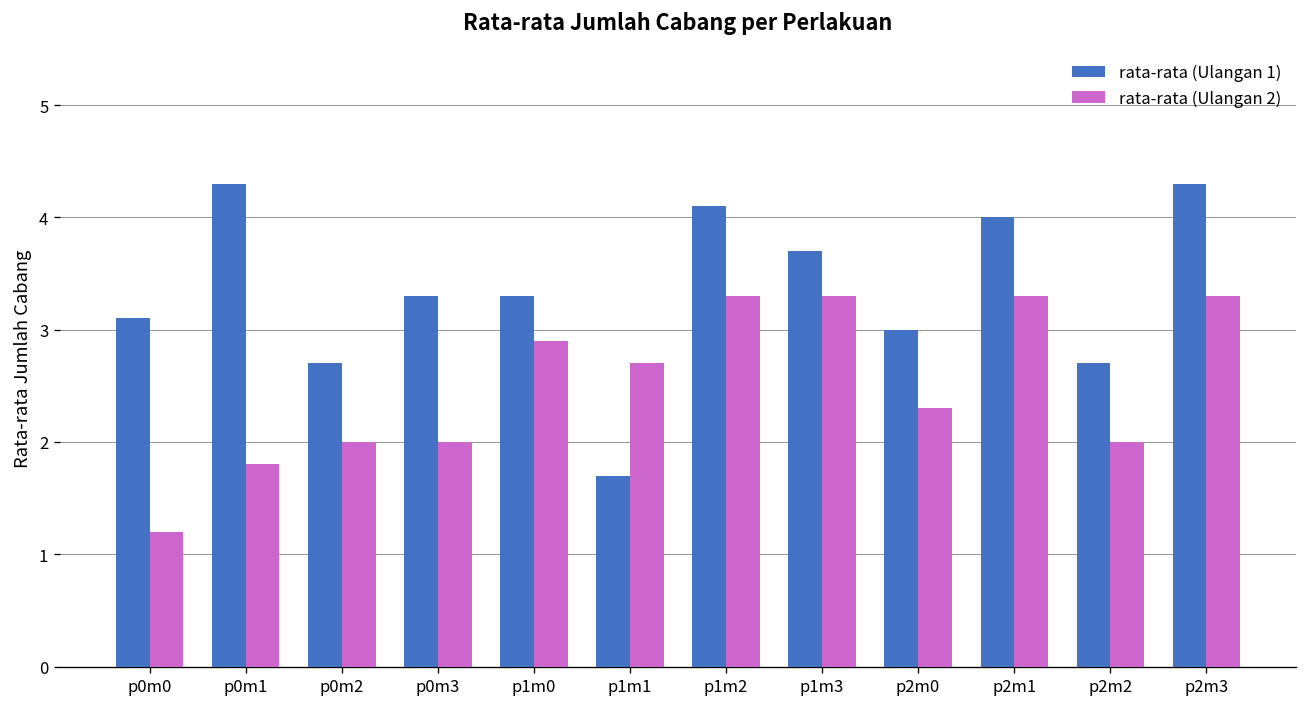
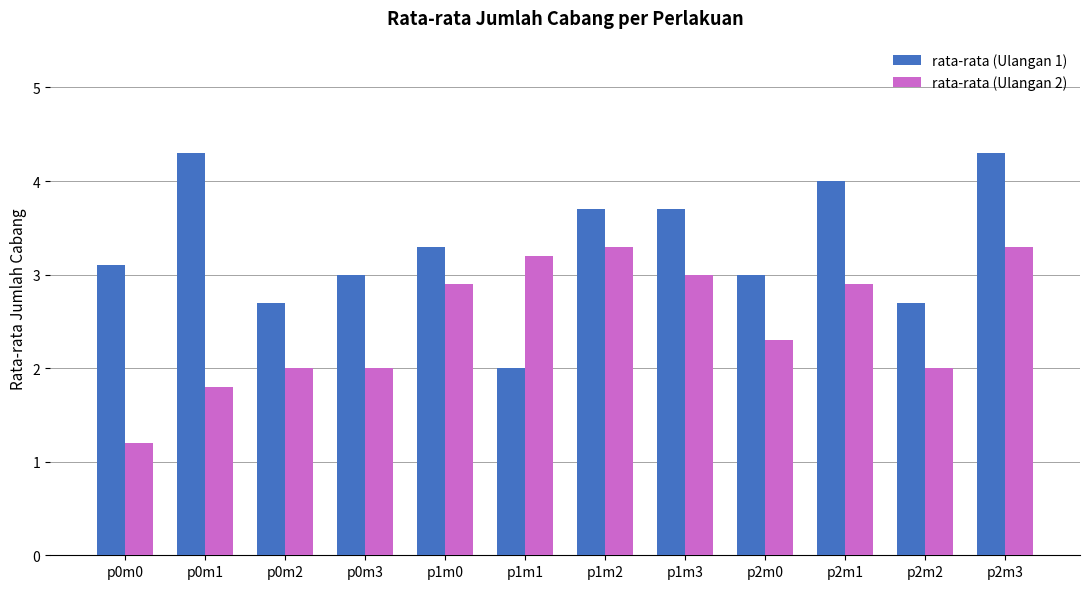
rata-rata (Ulangan 1), p0m3: 3.3 -> 3.0
rata-rata (Ulangan 1), p1m1: 1.7 -> 2.0
rata-rata (Ulangan 2), p1m1: 2.7 -> 3.2
rata-rata (Ulangan 1), p1m2: 4.1 -> 3.7
rata-rata (Ulangan 2), p1m3: 3.3 -> 3.0
rata-rata (Ulangan 2), p2m1: 3.3 -> 2.9
